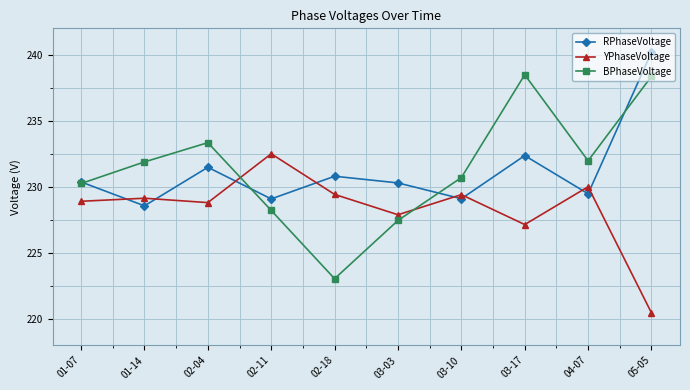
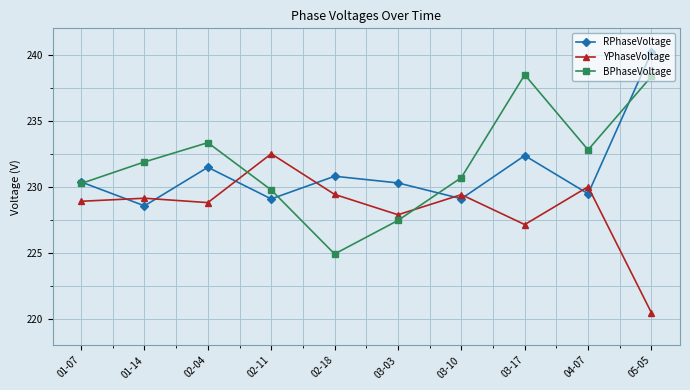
BPhaseVoltage, 02-11: 228.2 -> 229.8
BPhaseVoltage, 02-18: 223.0 -> 224.9
BPhaseVoltage, 04-07: 232.0 -> 232.8
